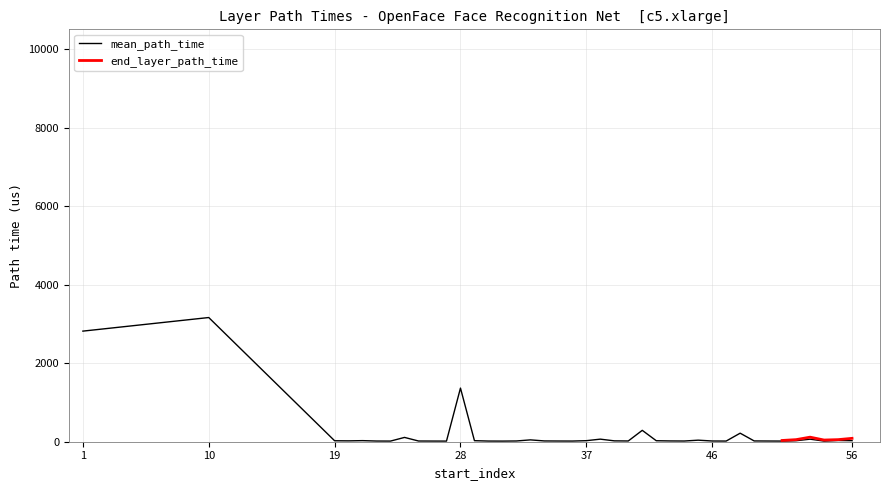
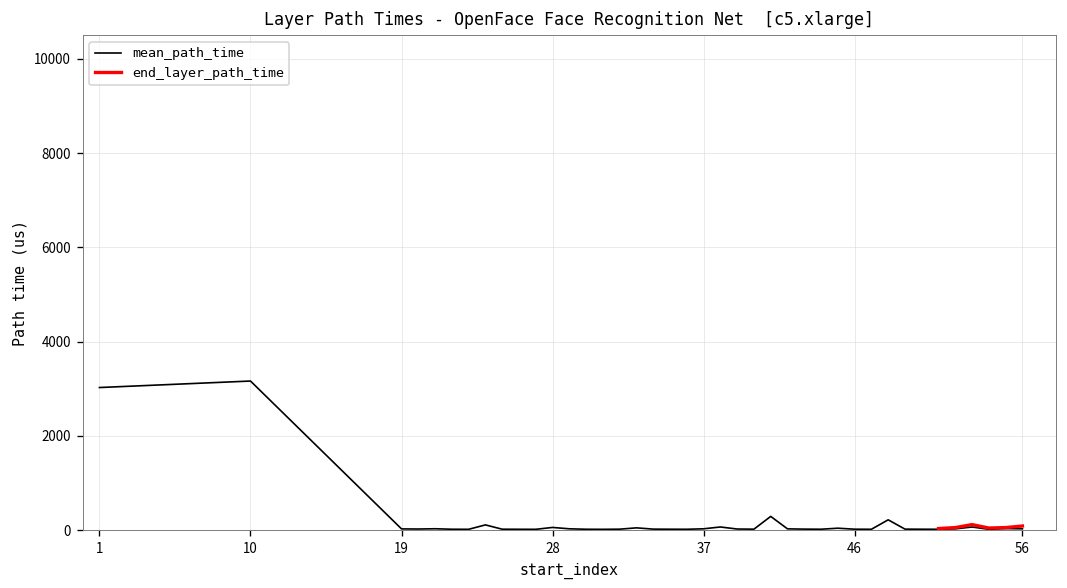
mean_path_time, 1: 2800 -> 3000
mean_path_time, 28: 1400 -> 100
